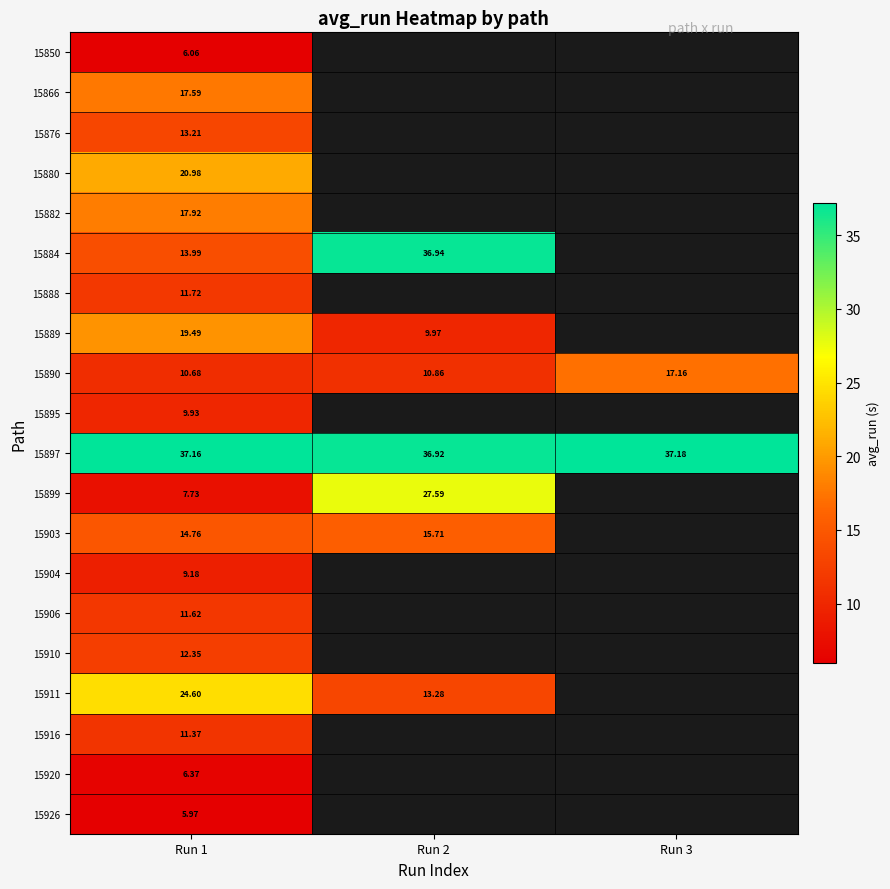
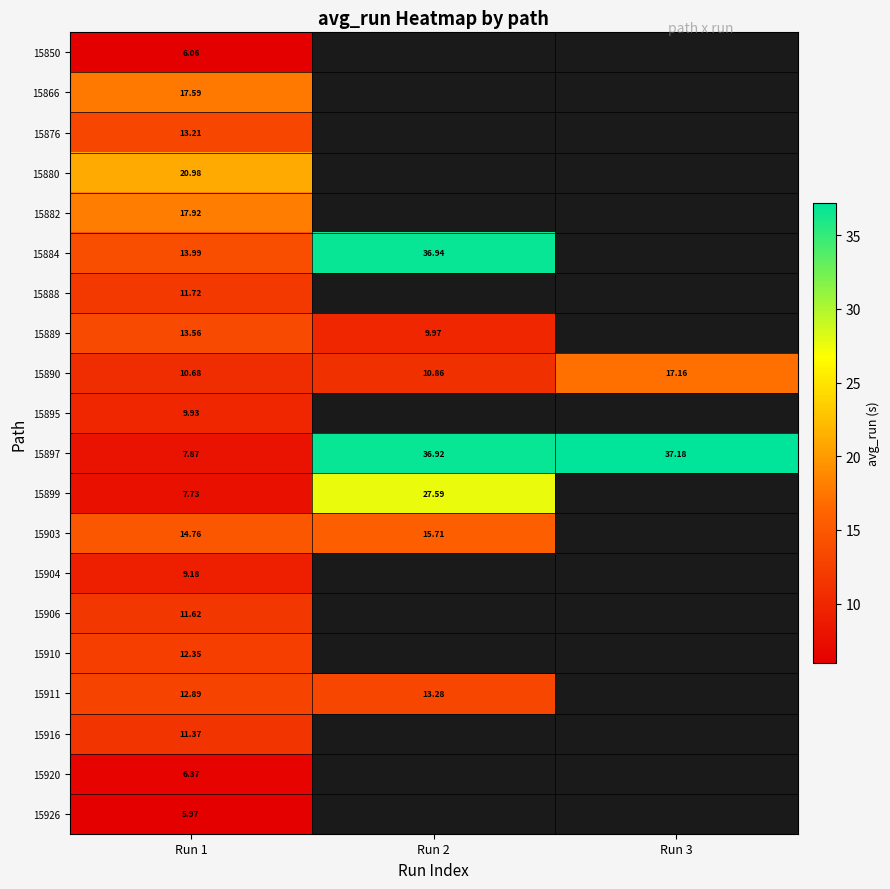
15889, Run 1: 19.49 -> 13.56
15897, Run 1: 37.16 -> 7.87
15911, Run 1: 24.60 -> 12.89
